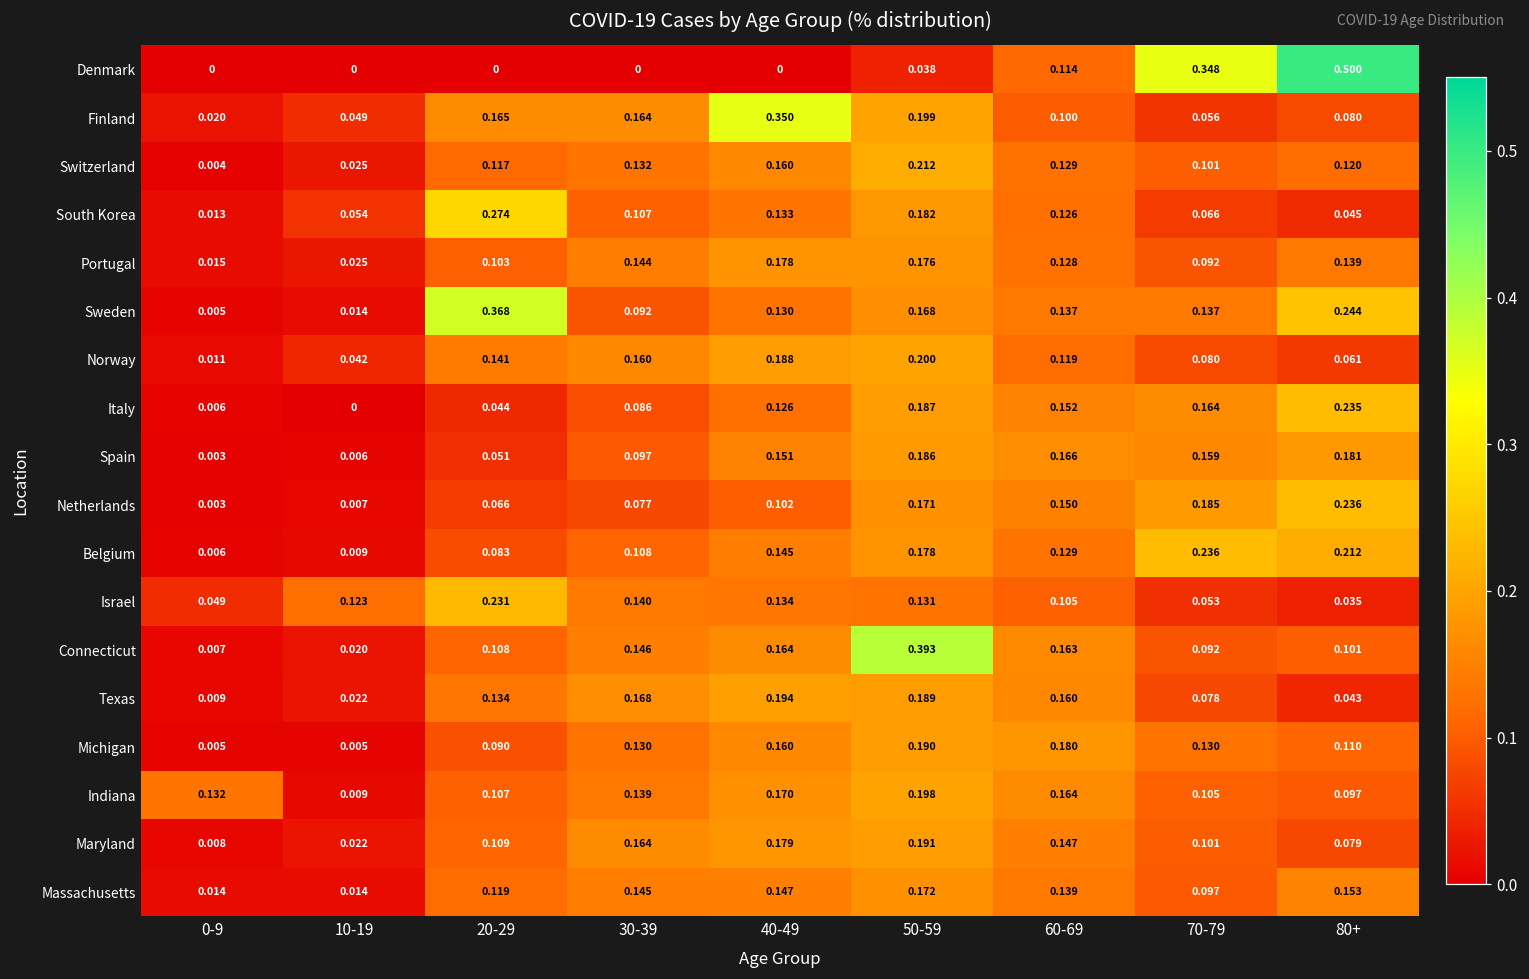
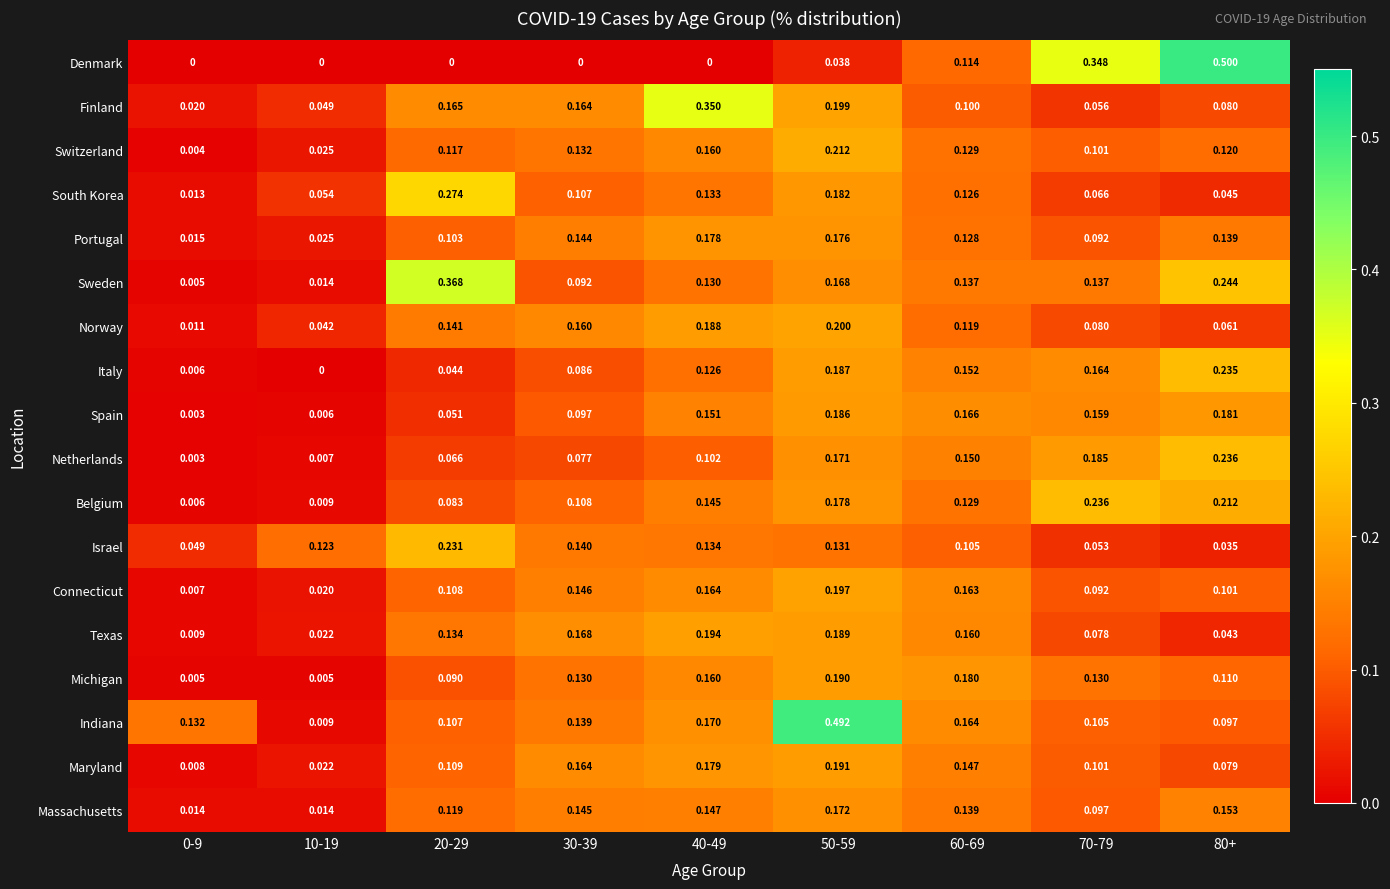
Connecticut, 50-59: 0.393 -> 0.197
Indiana, 50-59: 0.198 -> 0.492
